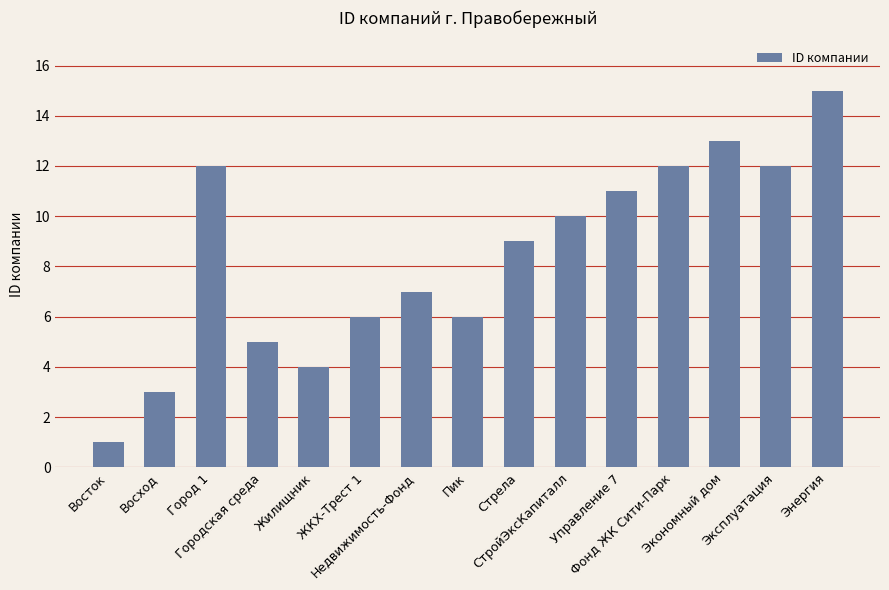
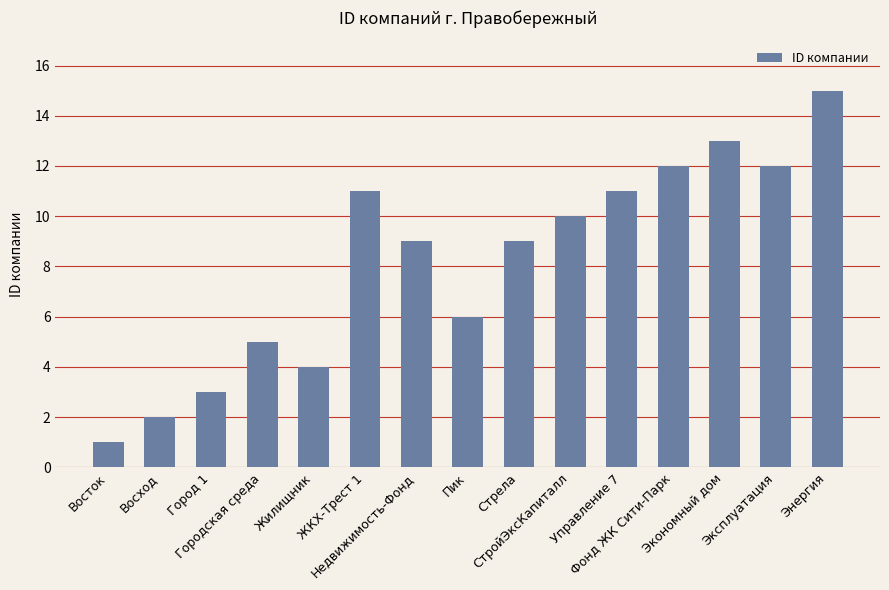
Восход: 3 -> 2
Город 1: 12 -> 3
ЖКХ-Трест 1: 6 -> 11
Недвижимость-Фонд: 7 -> 9
